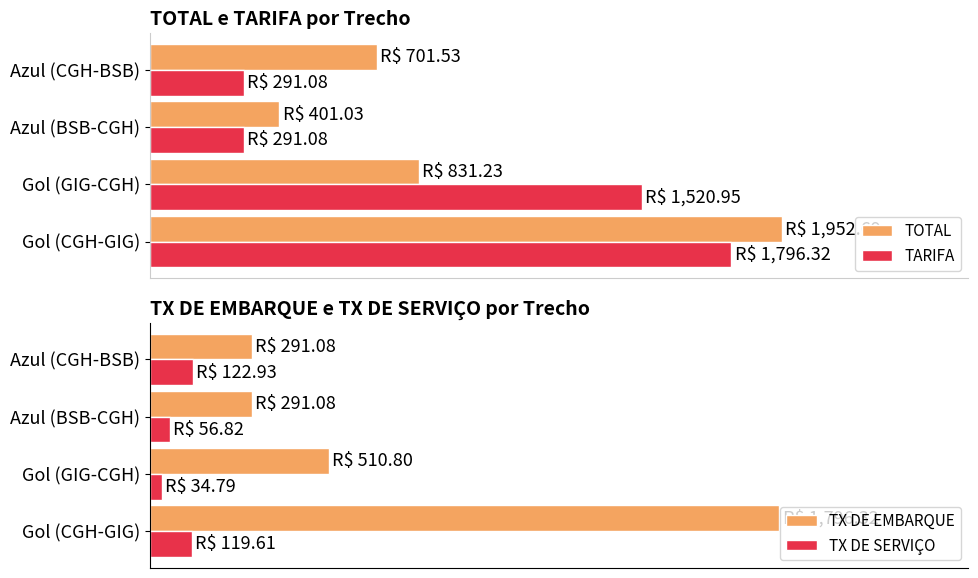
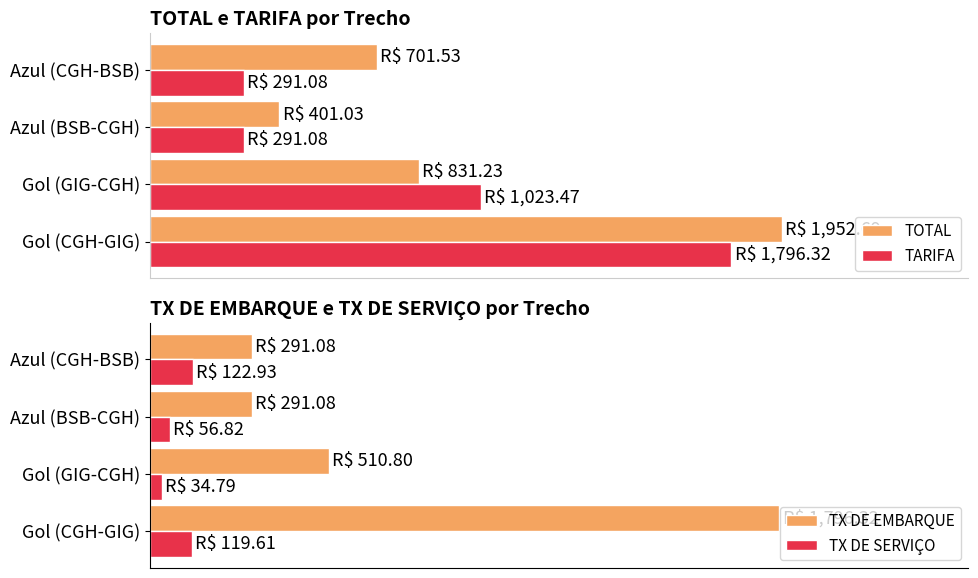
TOTAL e TARIFA por Trecho, TARIFA, Gol (GIG-CGH): 1,520.95 -> 1,023.47
